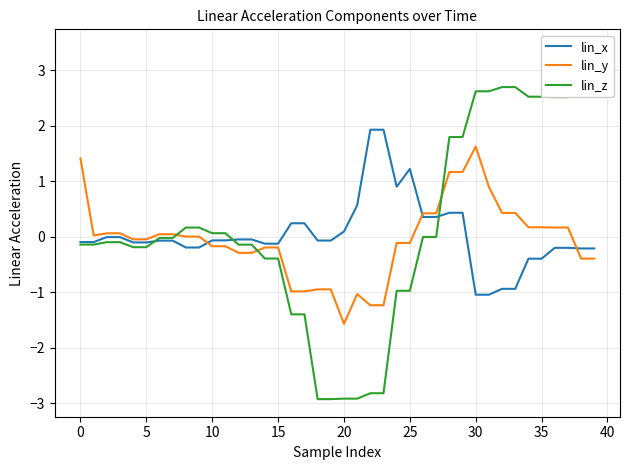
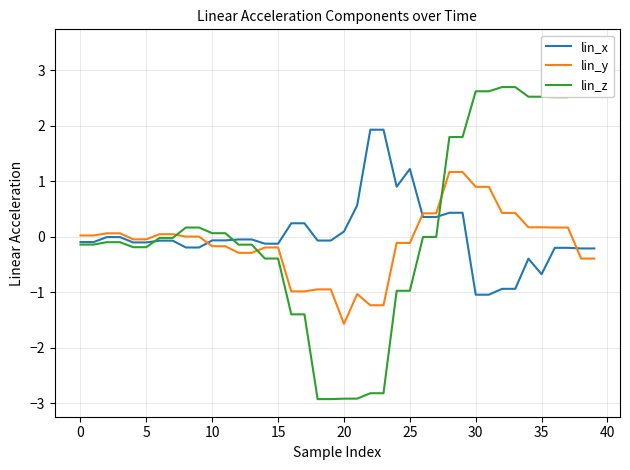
lin_y, 0: 1.4 -> 0.0
lin_y, 30: 1.6 -> 0.9
lin_x, 35: -0.4 -> -0.7
